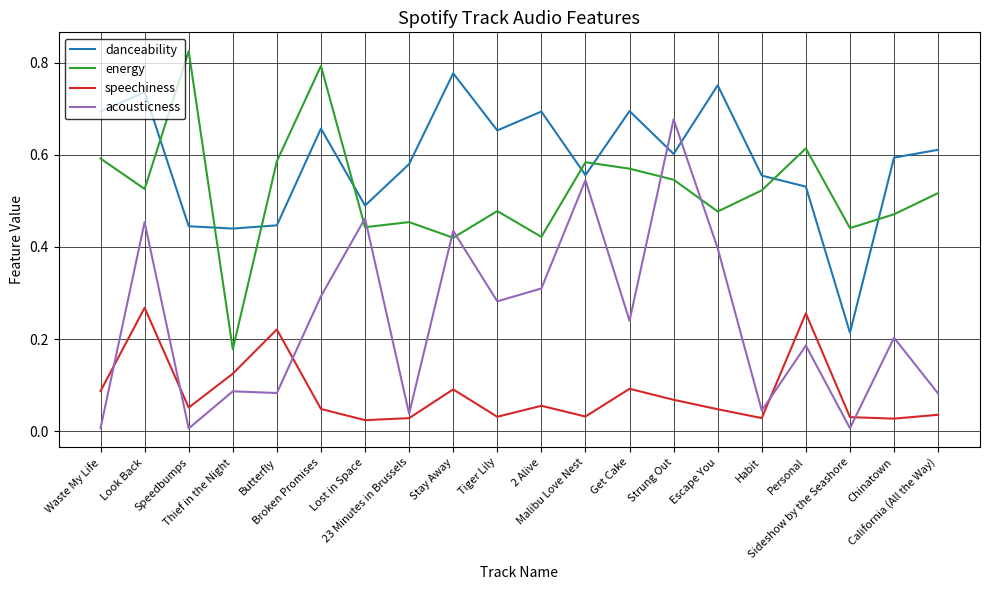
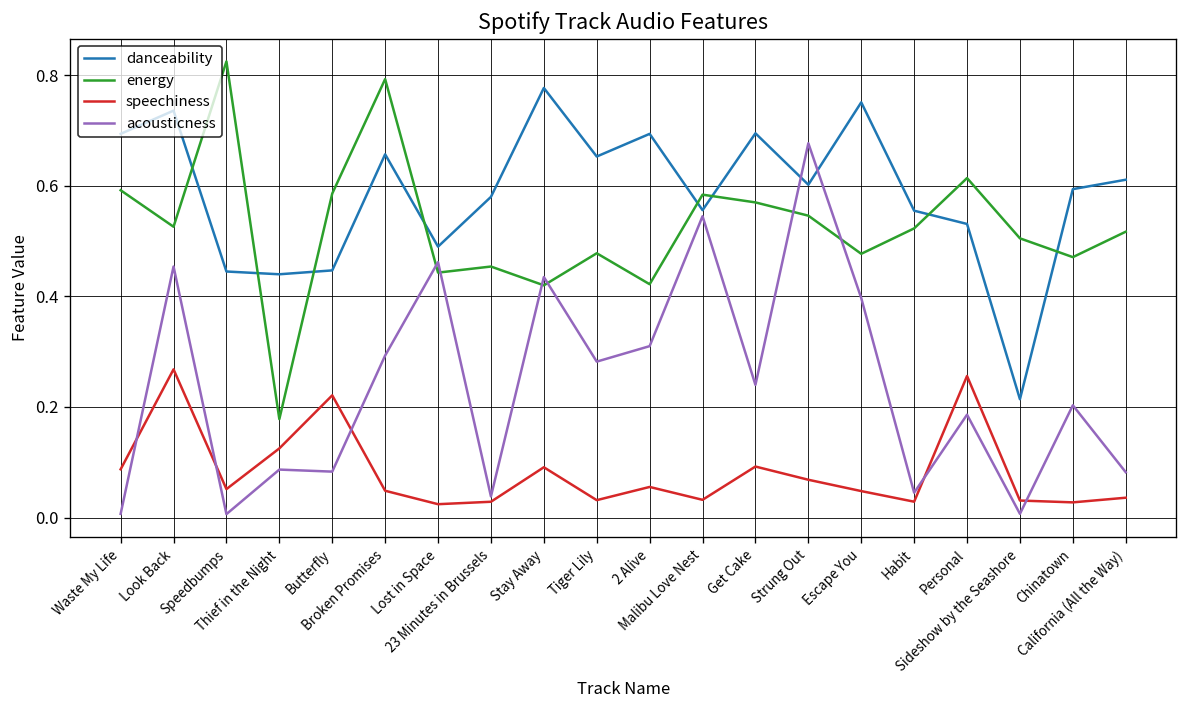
energy, Sideshow by the Seashore: 0.44 -> 0.51
